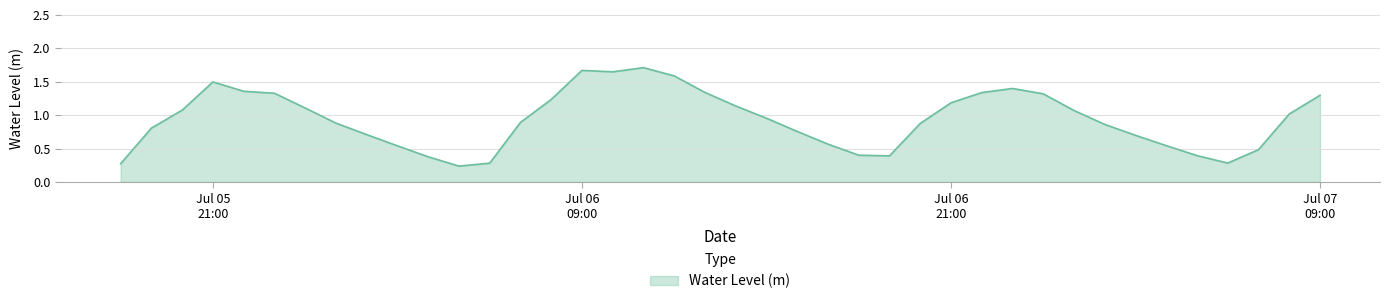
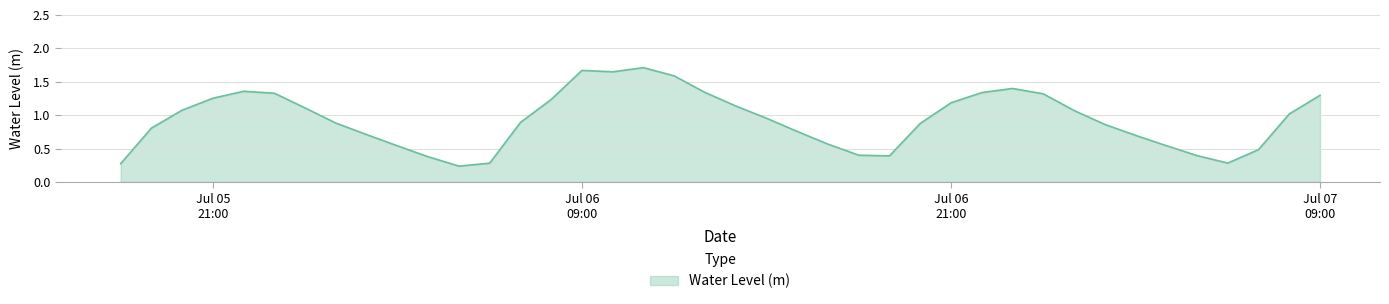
Jul 05 21:00: 1.5 -> 1.3
